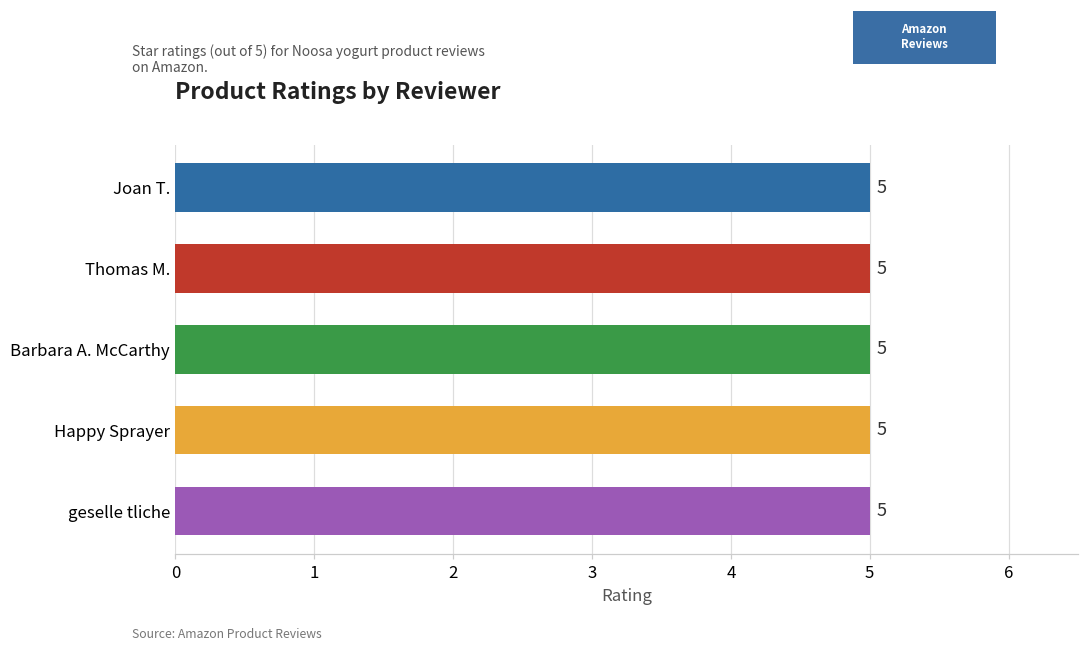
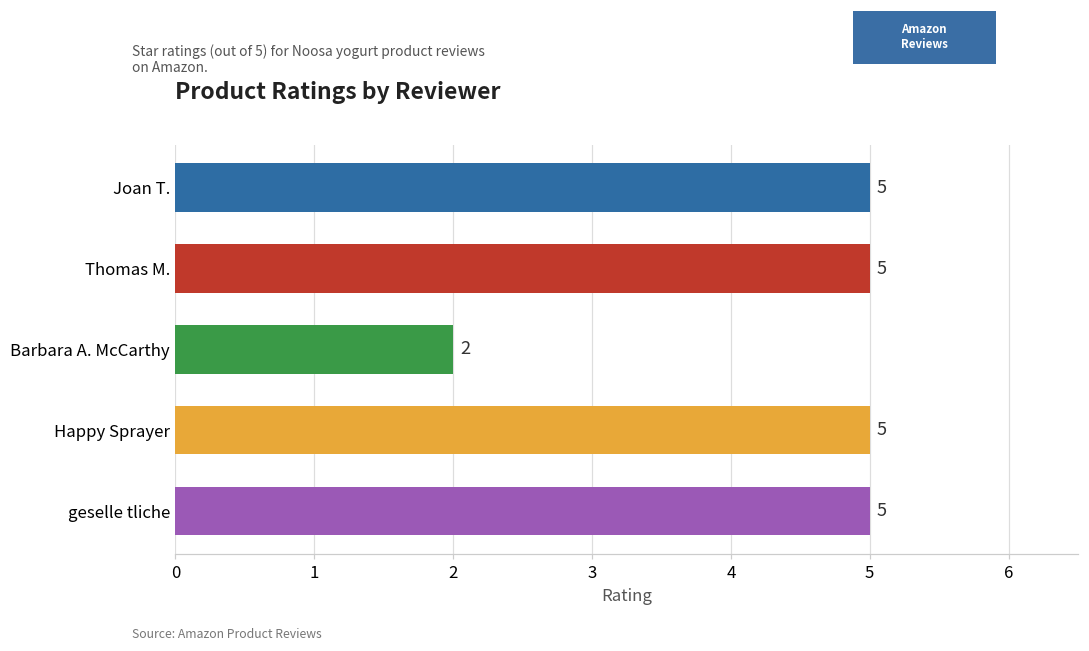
Barbara A. McCarthy: 5 -> 2
